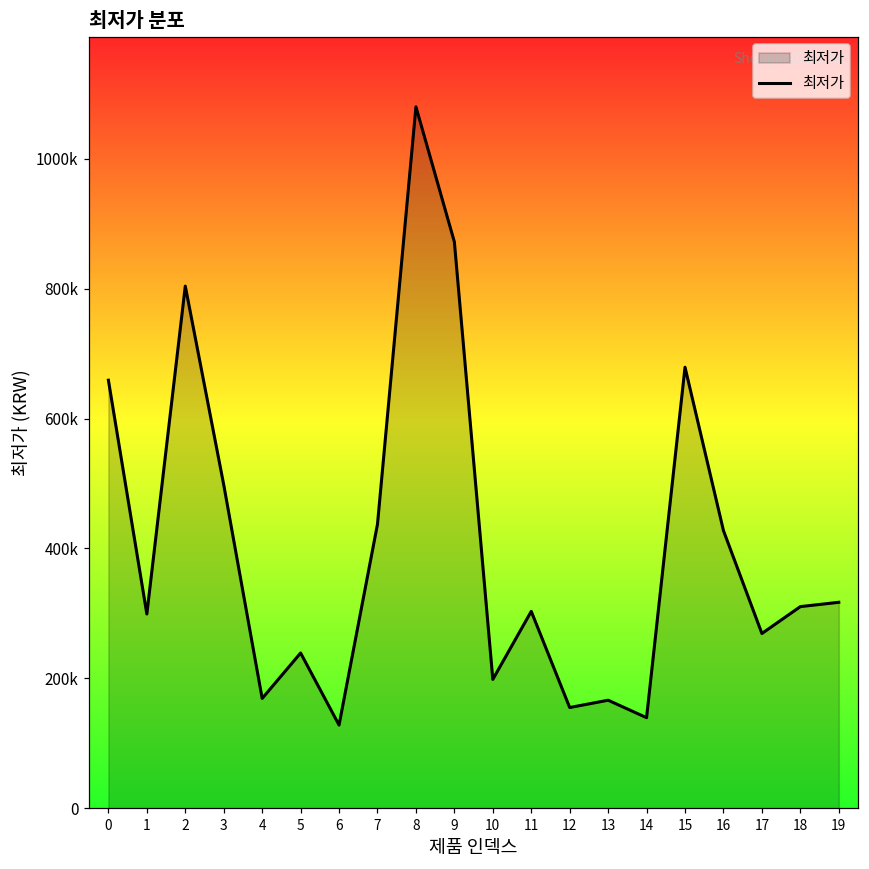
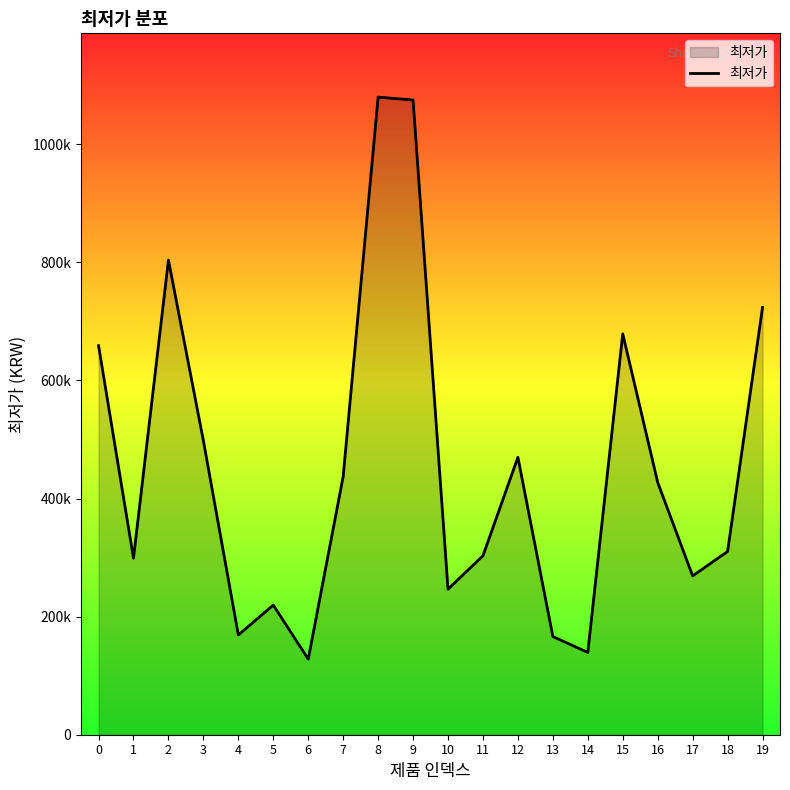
5: 240000 -> 220000
9: 870000 -> 1080000
10: 200000 -> 250000
12: 160000 -> 470000
19: 320000 -> 720000
